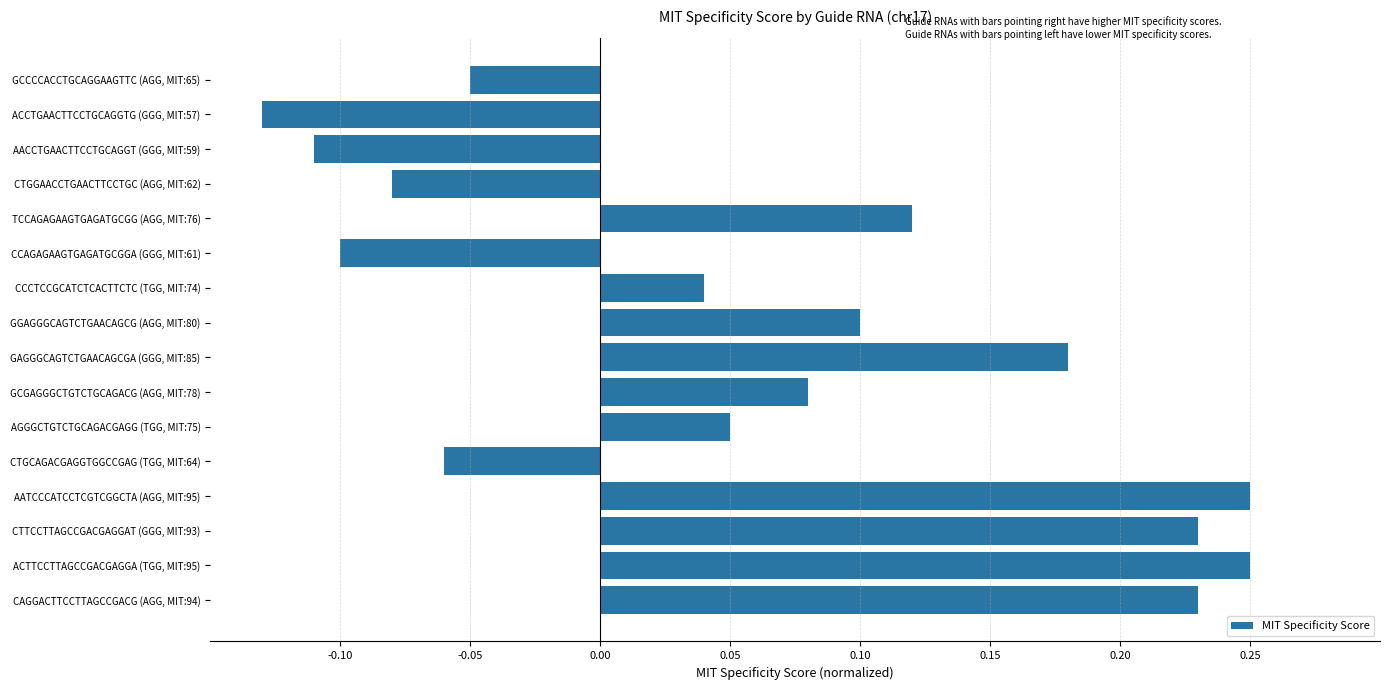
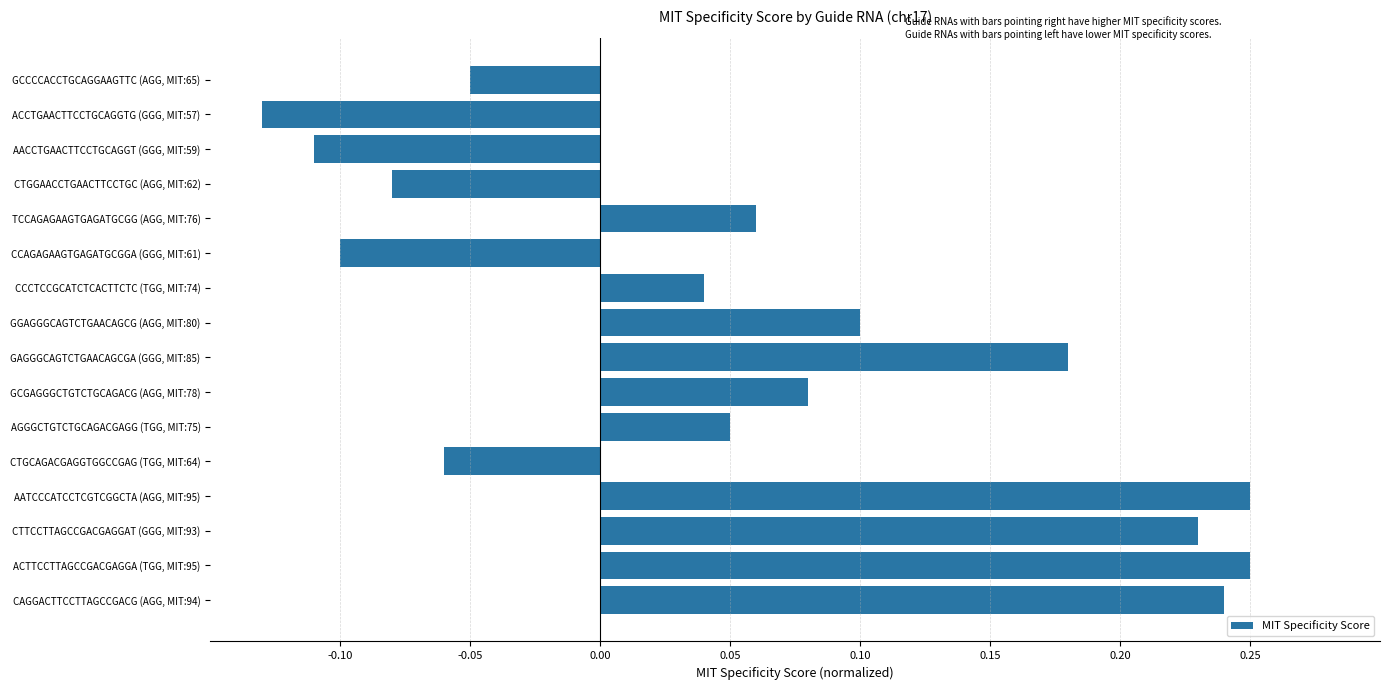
TCCAGAGAAGTGAGATGCGG (AGG, MIT:76): 0.120 -> 0.060
CAGGACTTCCTTAGCCGACG (AGG, MIT:94): 0.230 -> 0.240
